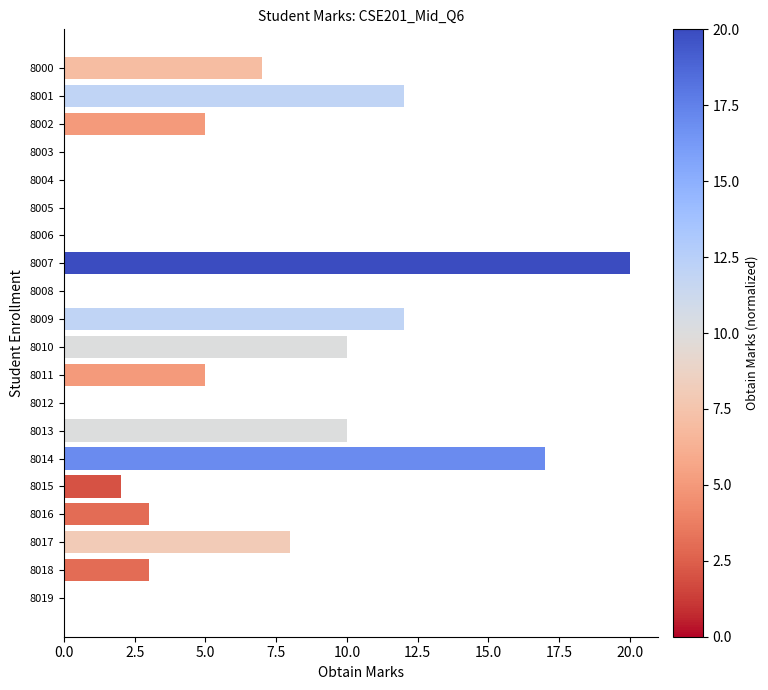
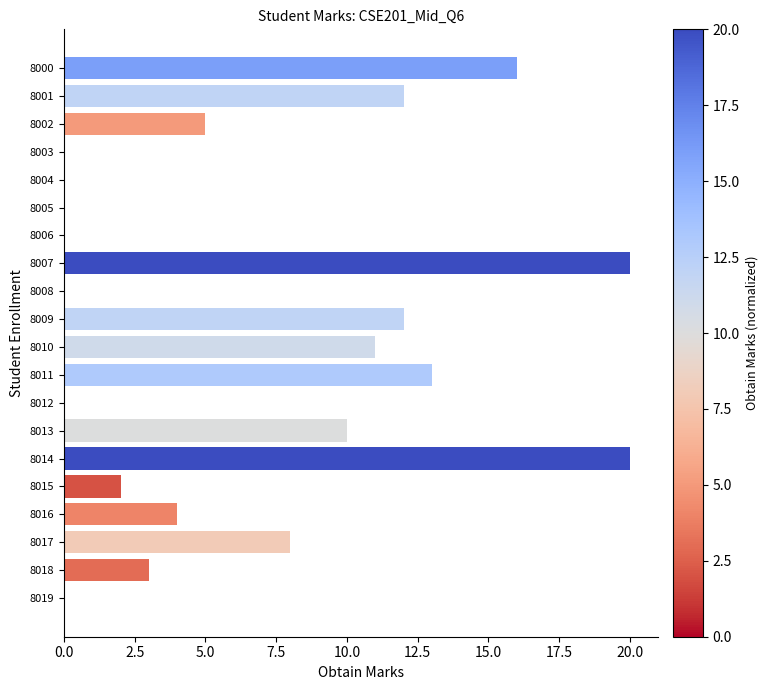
8000: 7 -> 16
8010: 10 -> 11
8011: 5 -> 13
8014: 17 -> 20
8016: 3 -> 4
